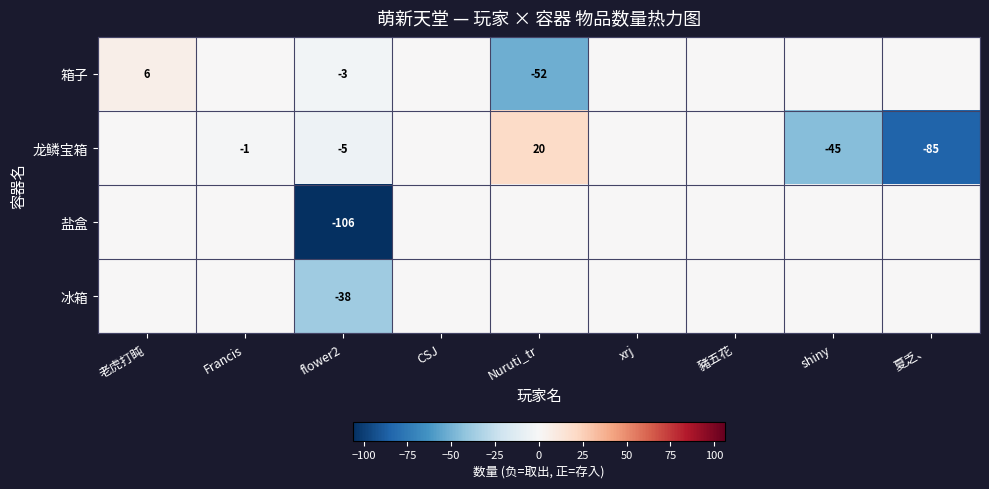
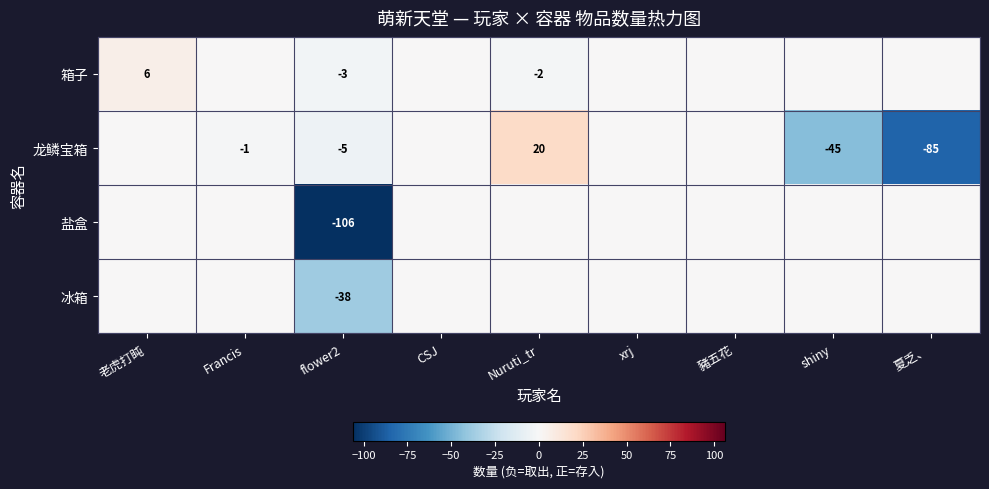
箱子, Nuruti_tr: -52 -> -2
